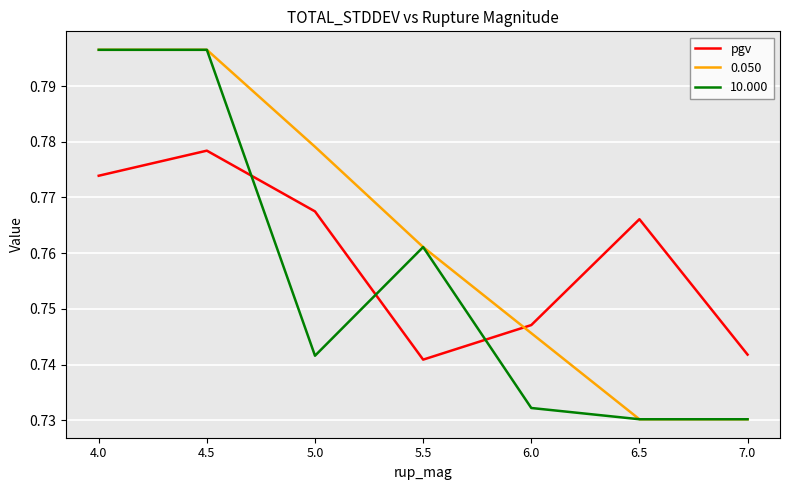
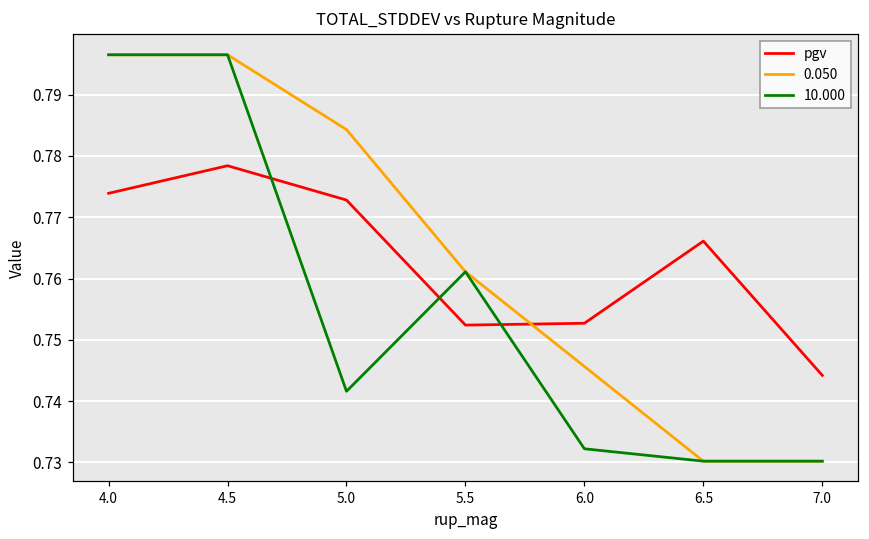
pgv, 5.0: 0.768 -> 0.773
0.050, 5.0: 0.779 -> 0.784
pgv, 5.5: 0.741 -> 0.752
pgv, 6.0: 0.747 -> 0.753
pgv, 7.0: 0.742 -> 0.744
